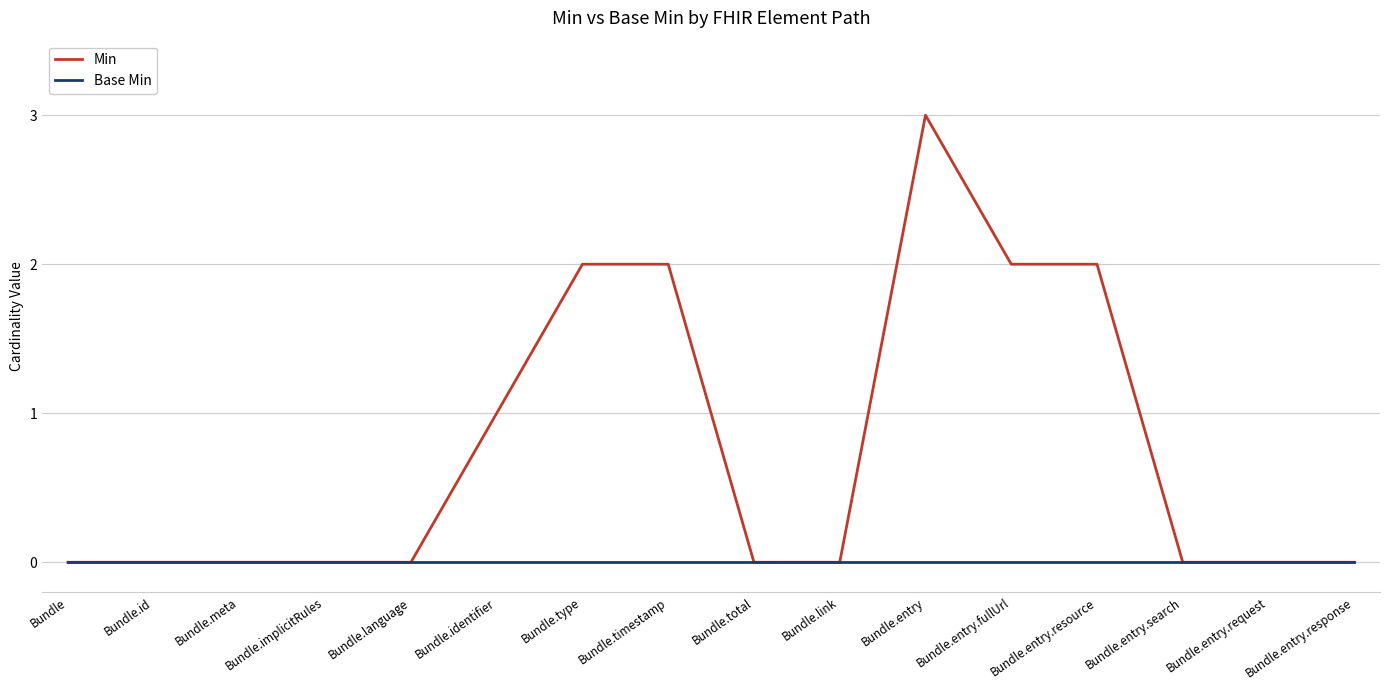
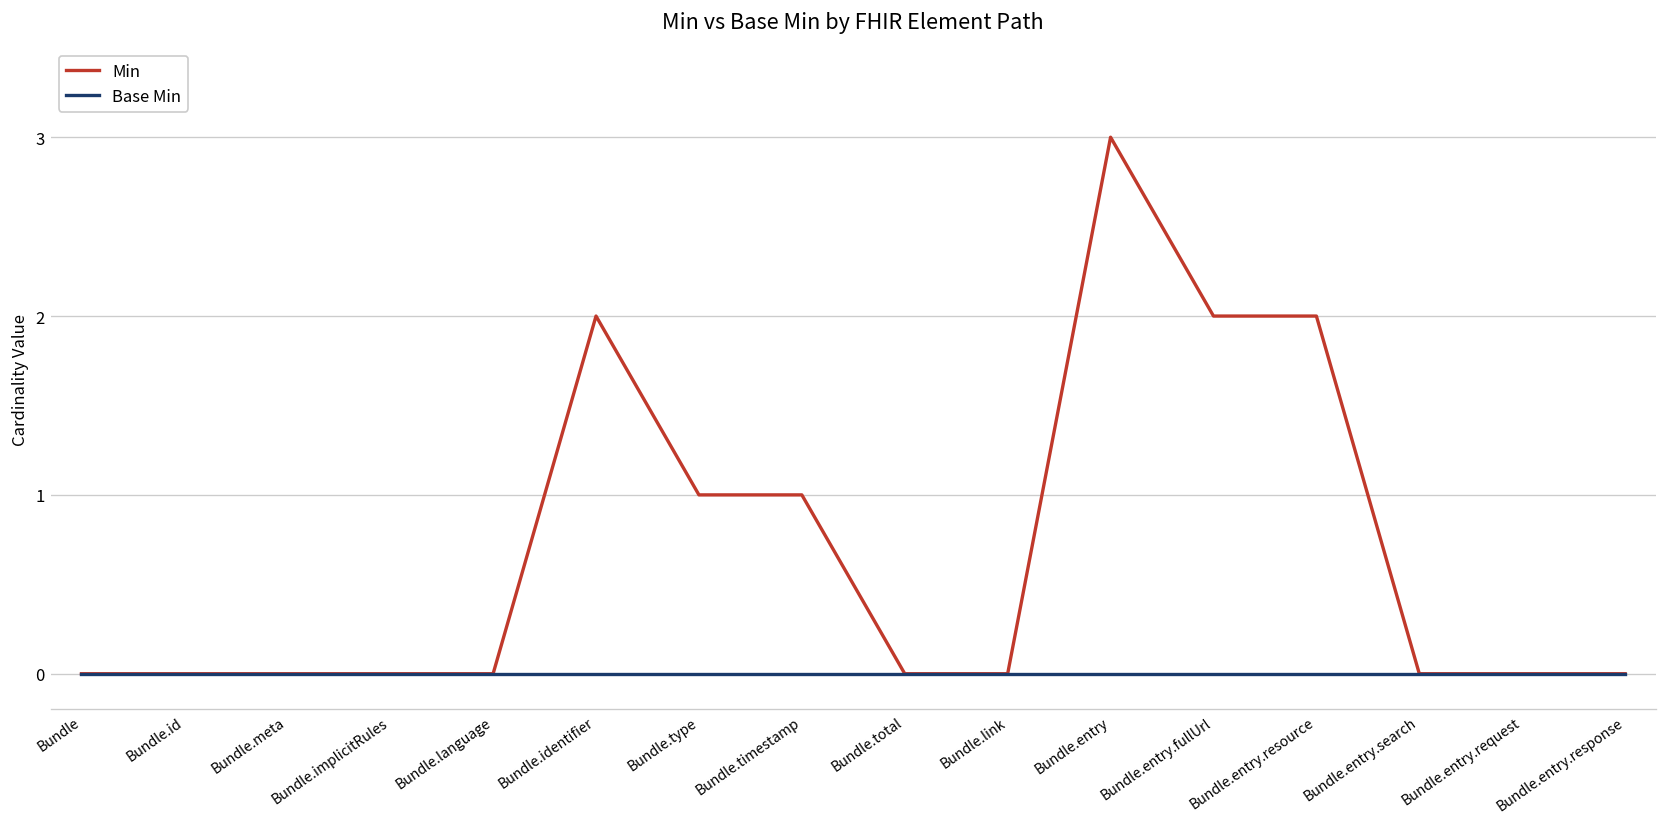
Min, Bundle.identifier: 1 -> 2
Min, Bundle.type: 2 -> 1
Min, Bundle.timestamp: 2 -> 1
